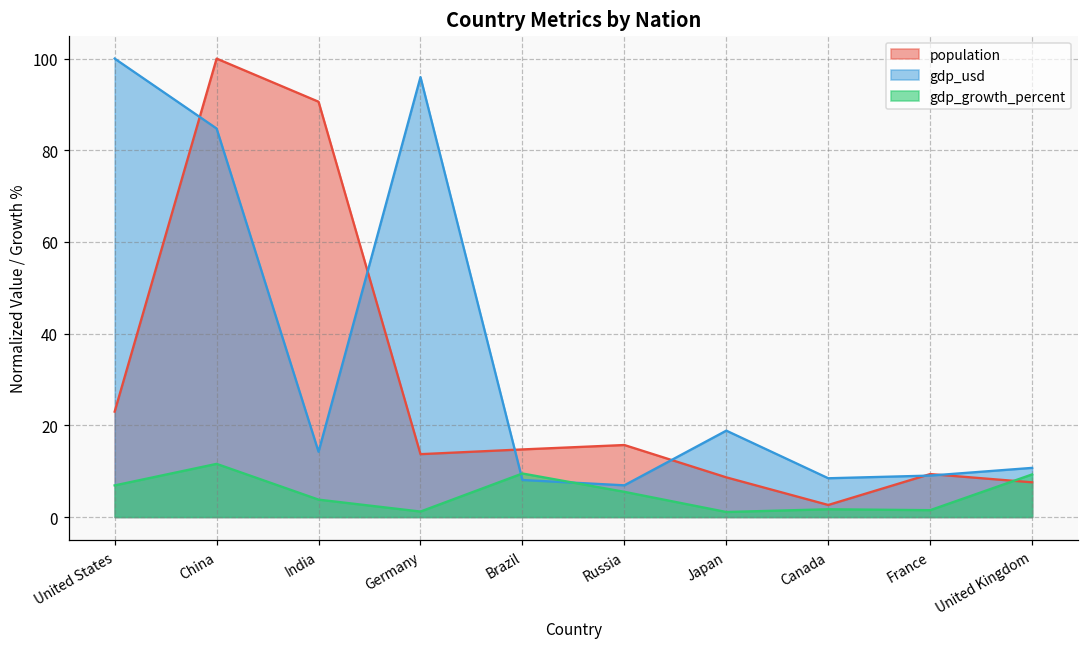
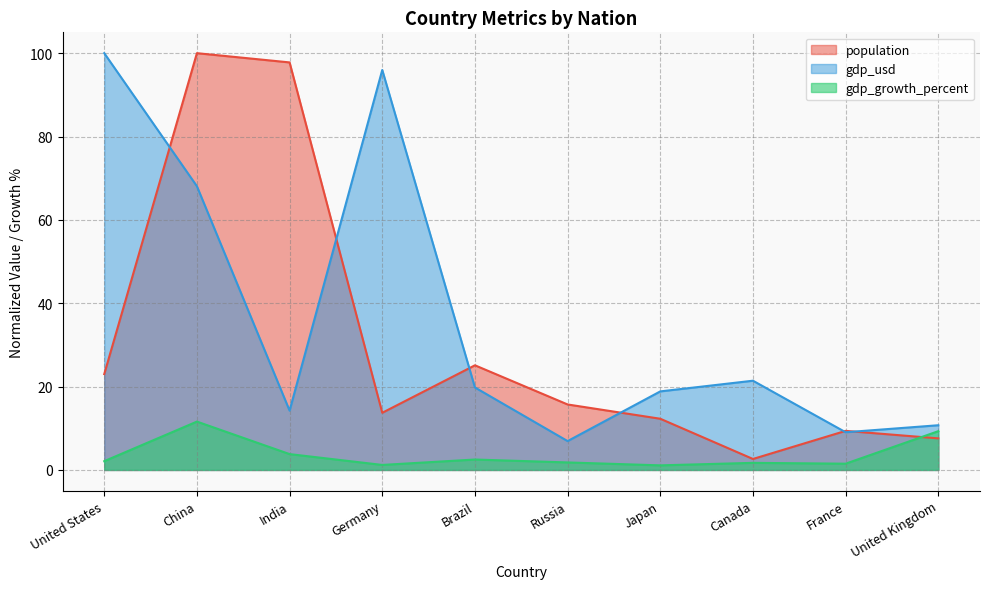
gdp_growth_percent, United States: 7 -> 2
gdp_usd, China: 85 -> 68
population, India: 91 -> 98
population, Brazil: 15 -> 25
gdp_usd, Brazil: 8 -> 20
gdp_growth_percent, Brazil: 10 -> 3
gdp_growth_percent, Russia: 6 -> 2
population, Japan: 9 -> 12
gdp_usd, Canada: 8 -> 21
